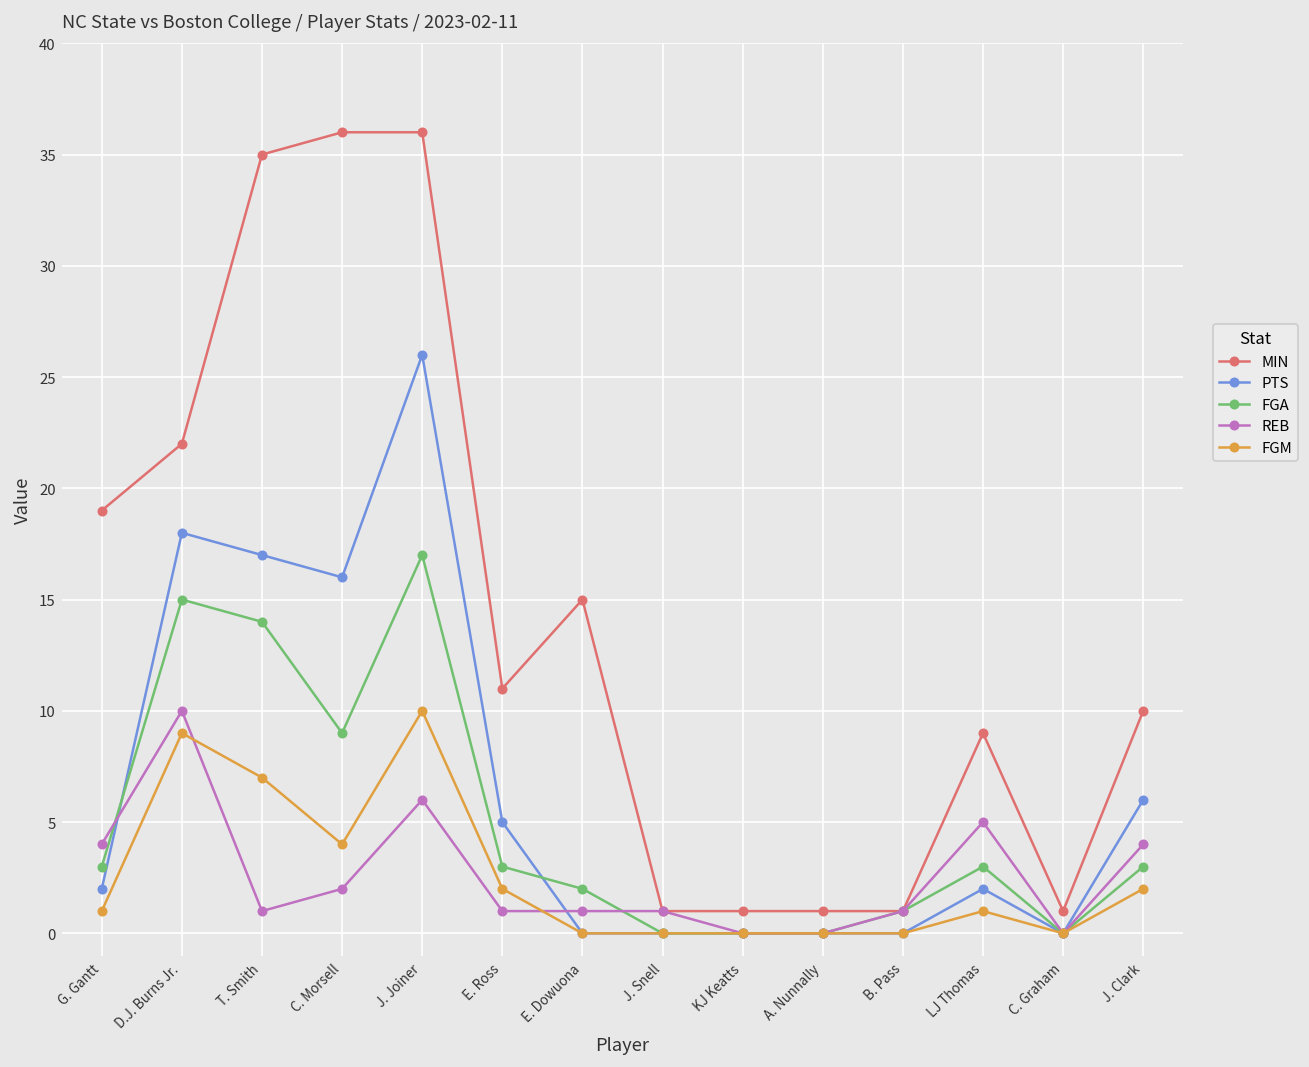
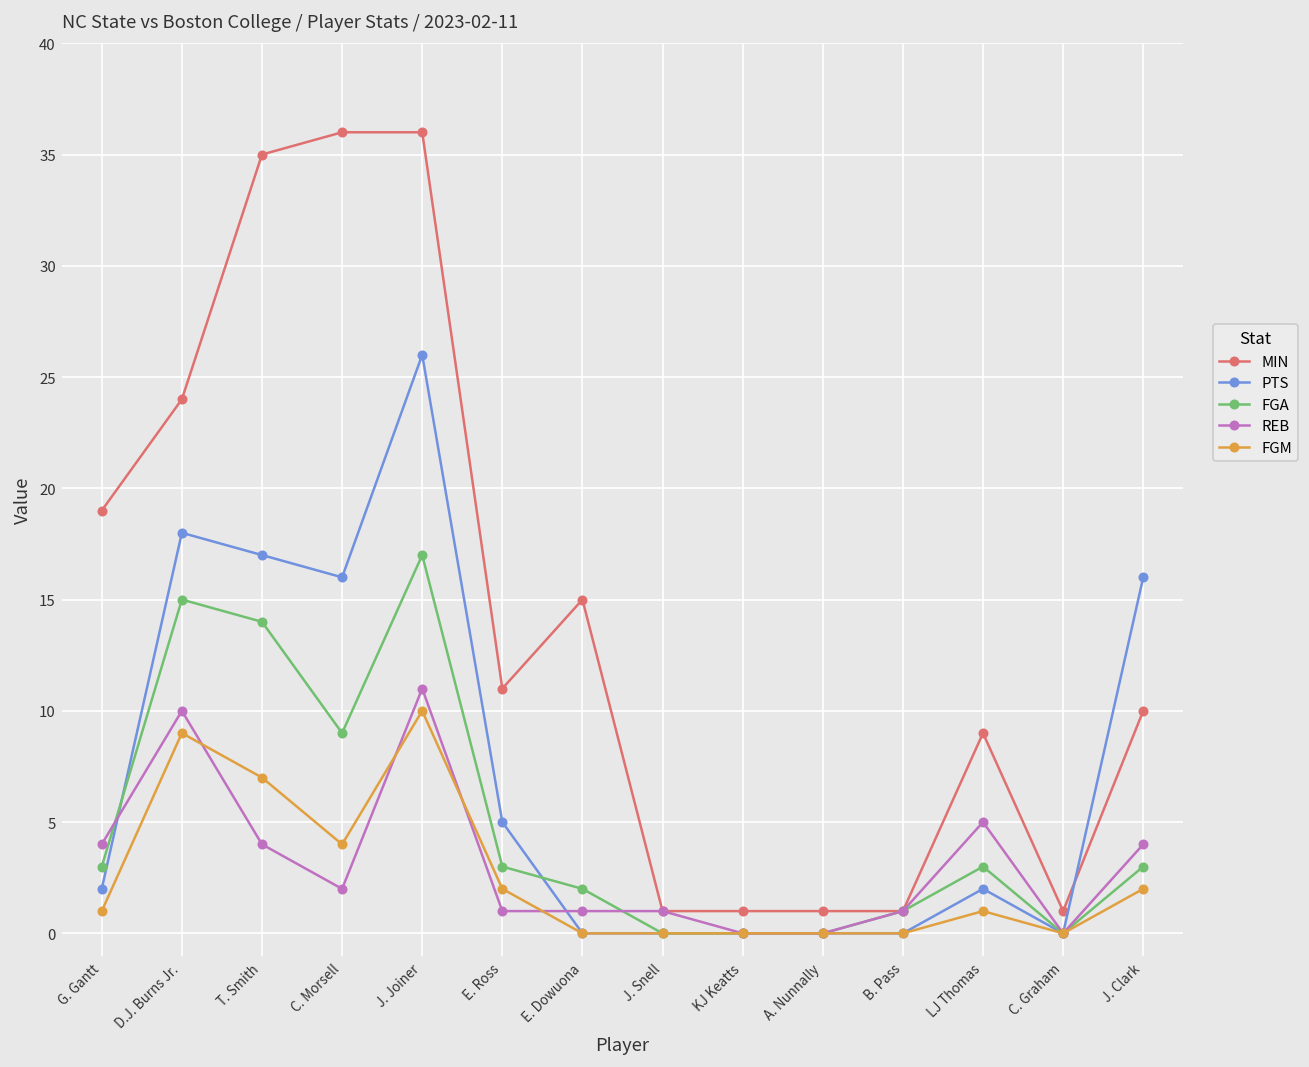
MIN, D.J. Burns Jr.: 22 -> 24
REB, T. Smith: 1 -> 4
REB, J. Joiner: 6 -> 11
PTS, J. Clark: 6 -> 16
